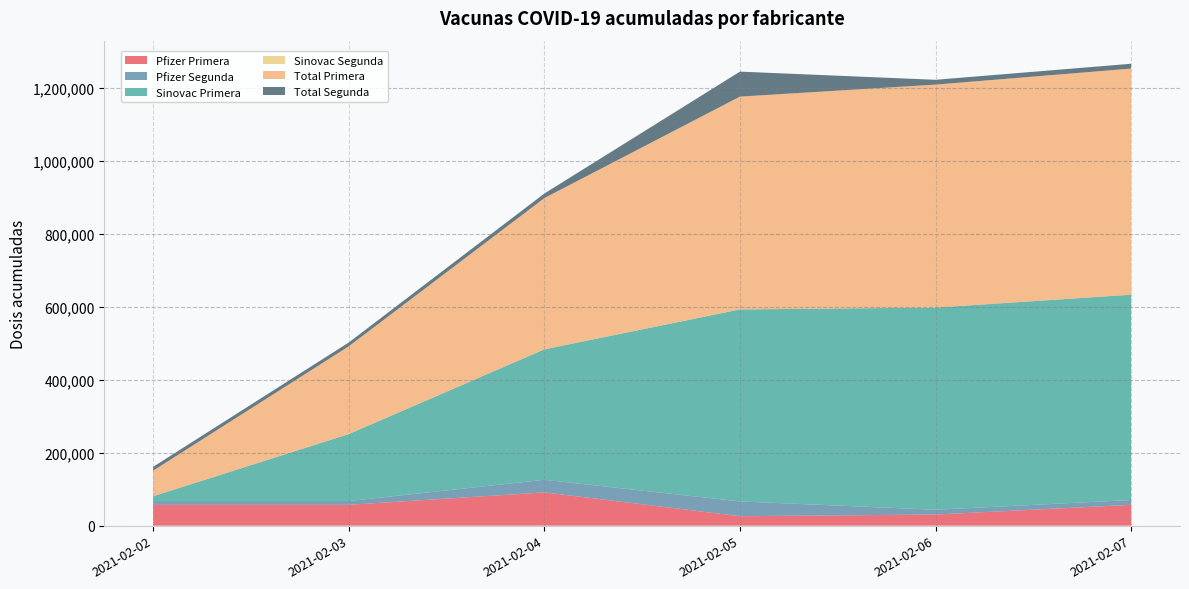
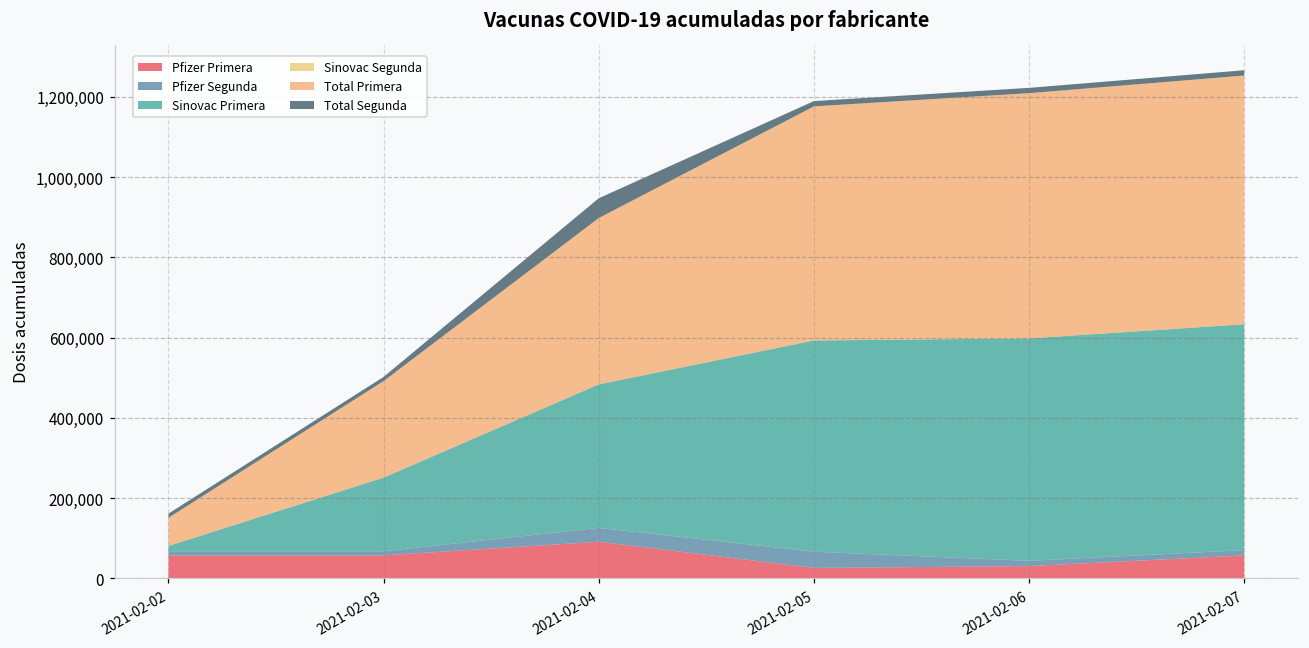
Total Segunda, 2021-02-04: 10,000 -> 50,000
Total Segunda, 2021-02-05: 70,000 -> 10,000
